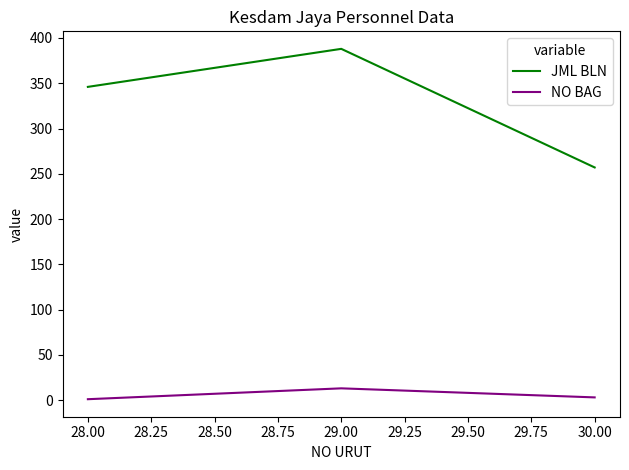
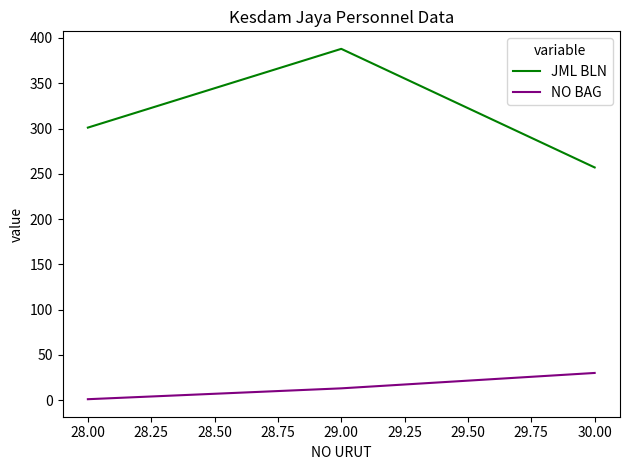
JML BLN, 28.00: 350 -> 300
NO BAG, 30.00: 0 -> 30
